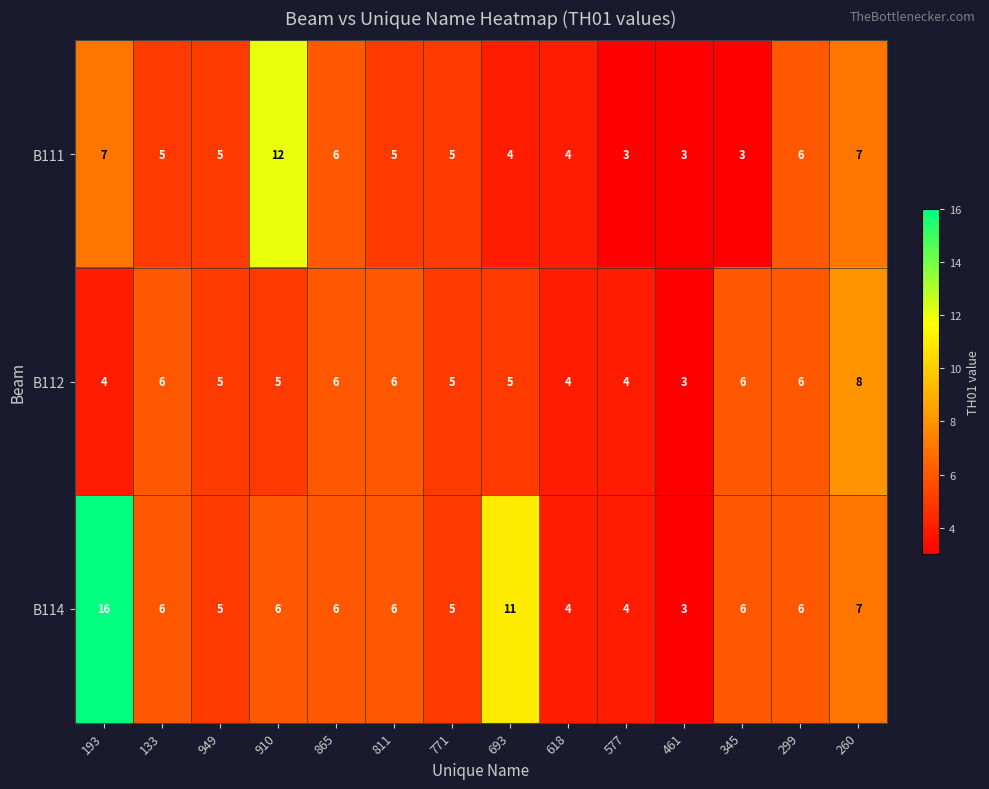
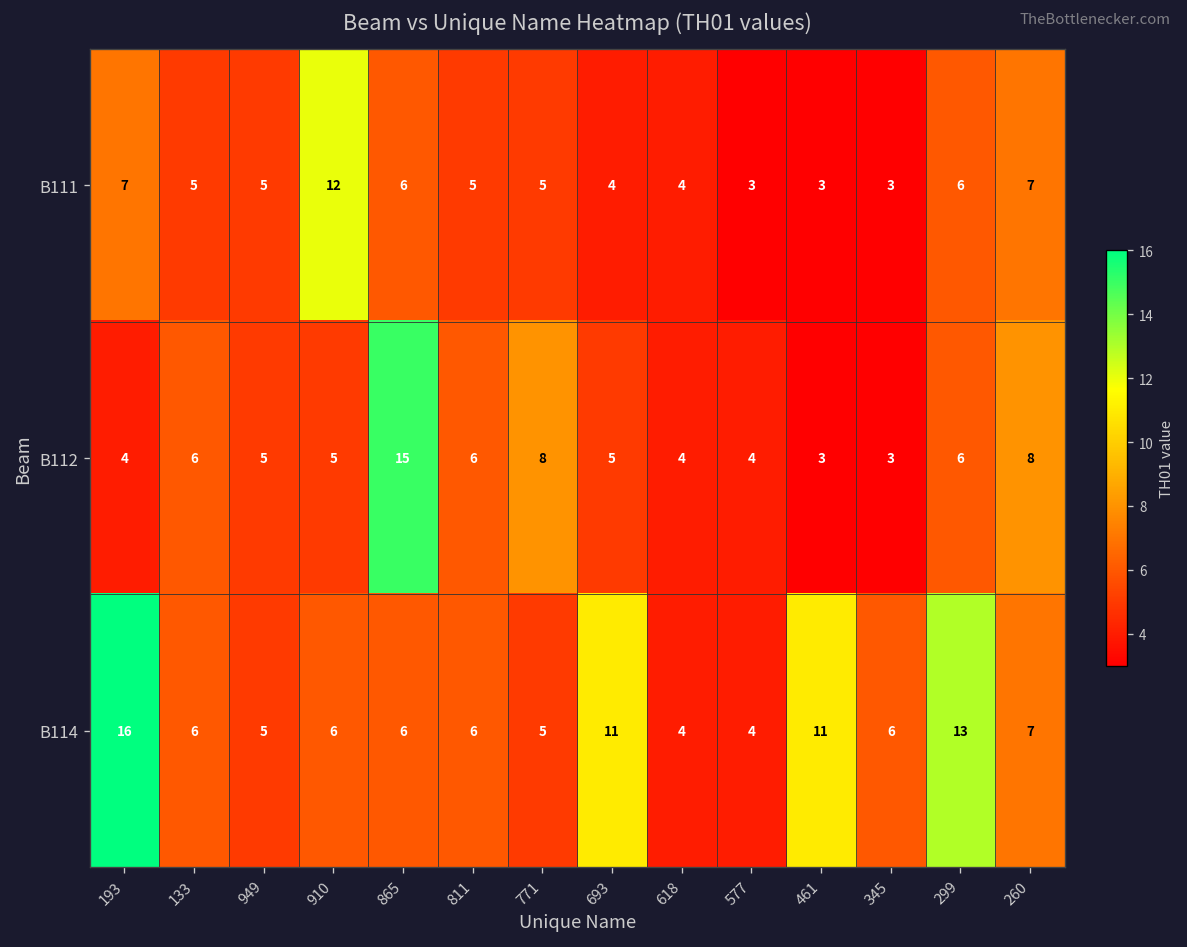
B112, 865: 6 -> 15
B112, 771: 5 -> 8
B112, 345: 6 -> 3
B114, 461: 3 -> 11
B114, 299: 6 -> 13
